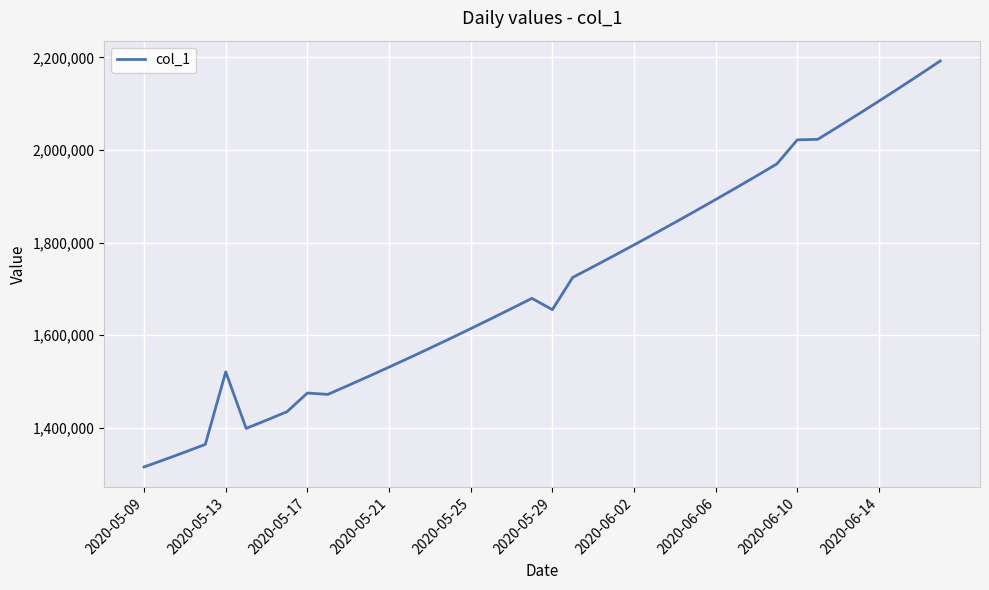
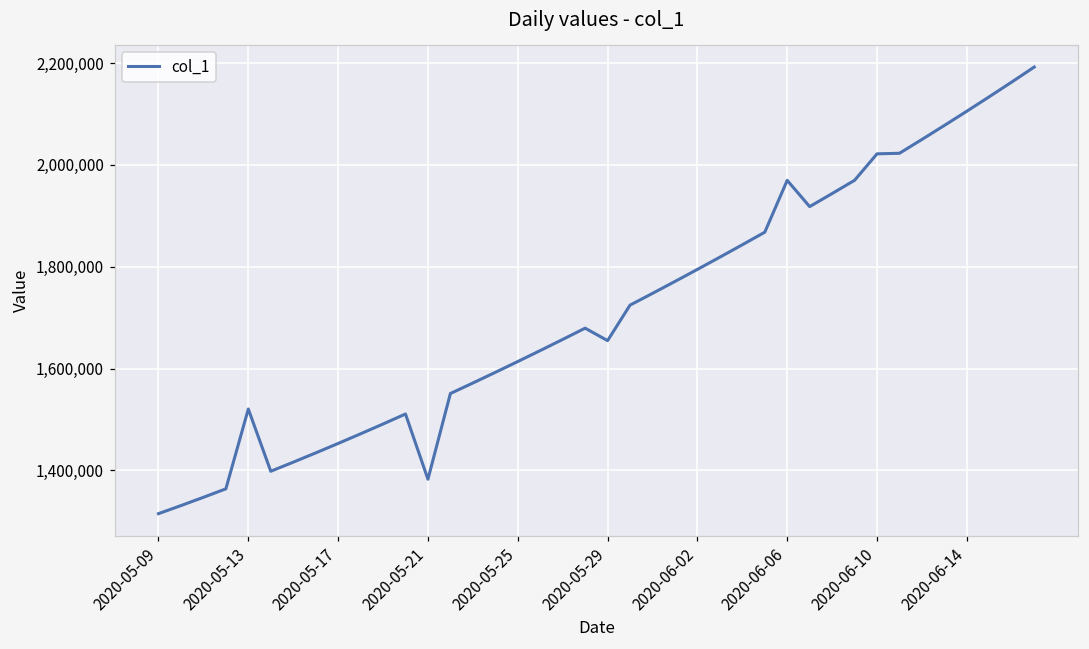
2020-05-17: 1,470,000 -> 1,450,000
2020-05-21: 1,530,000 -> 1,380,000
2020-06-06: 1,890,000 -> 1,970,000
